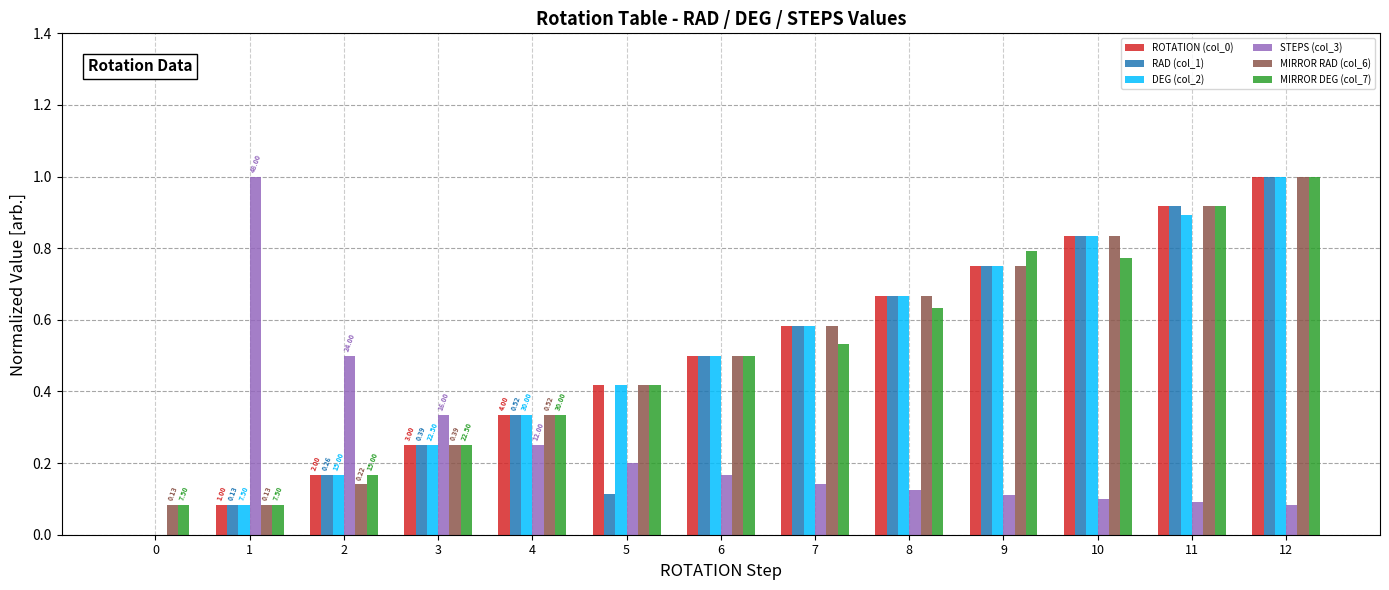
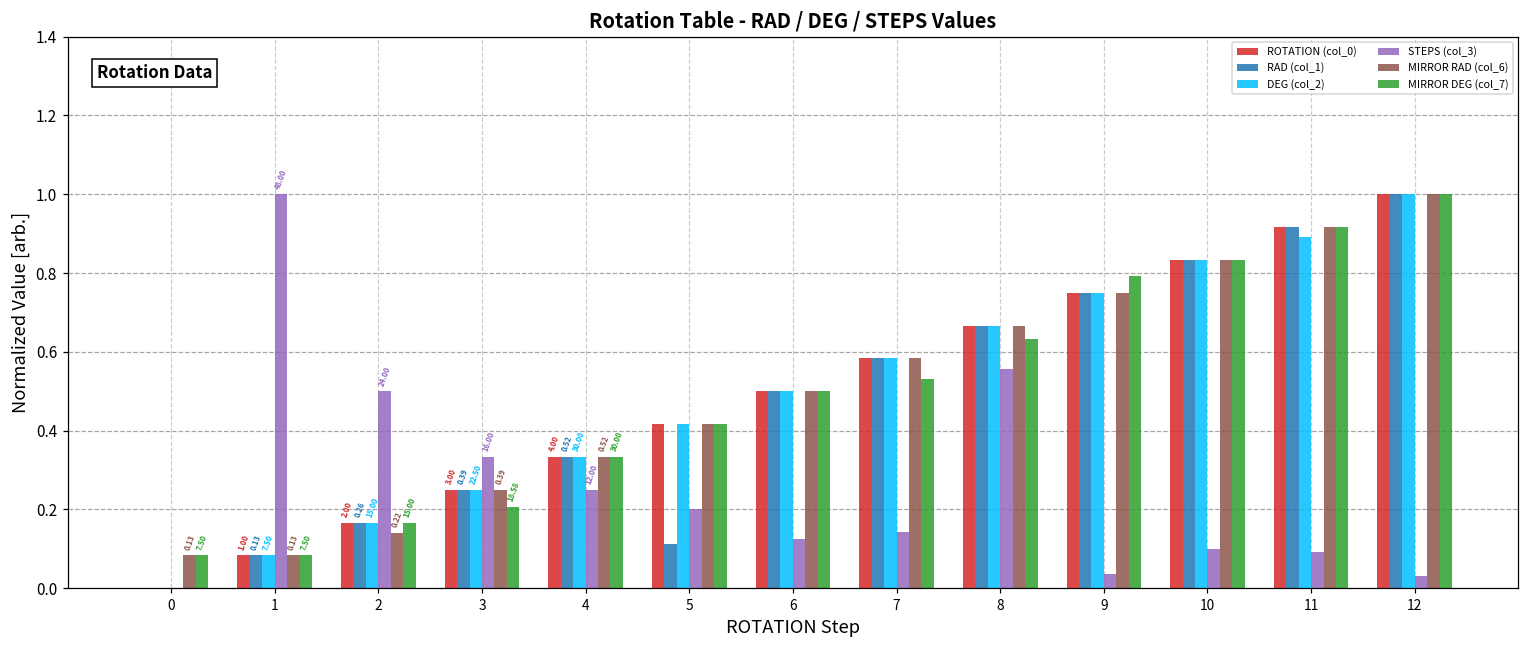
MIRROR DEG (col_7), 3: 22.50 -> 18.58
STEPS (col_3), 6: 0.17 -> 0.12
STEPS (col_3), 8: 0.12 -> 0.56
STEPS (col_3), 9: 0.11 -> 0.04
MIRROR DEG (col_7), 10: 0.77 -> 0.83
STEPS (col_3), 12: 0.08 -> 0.03
